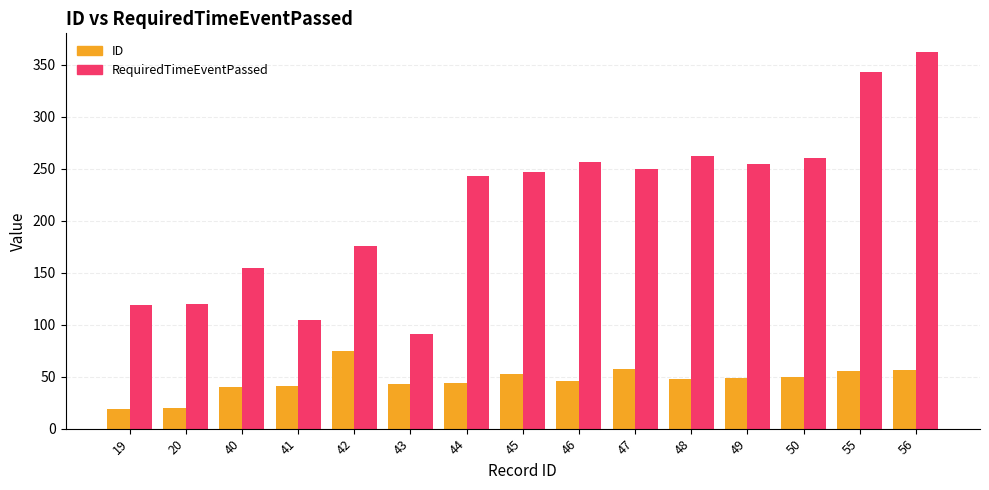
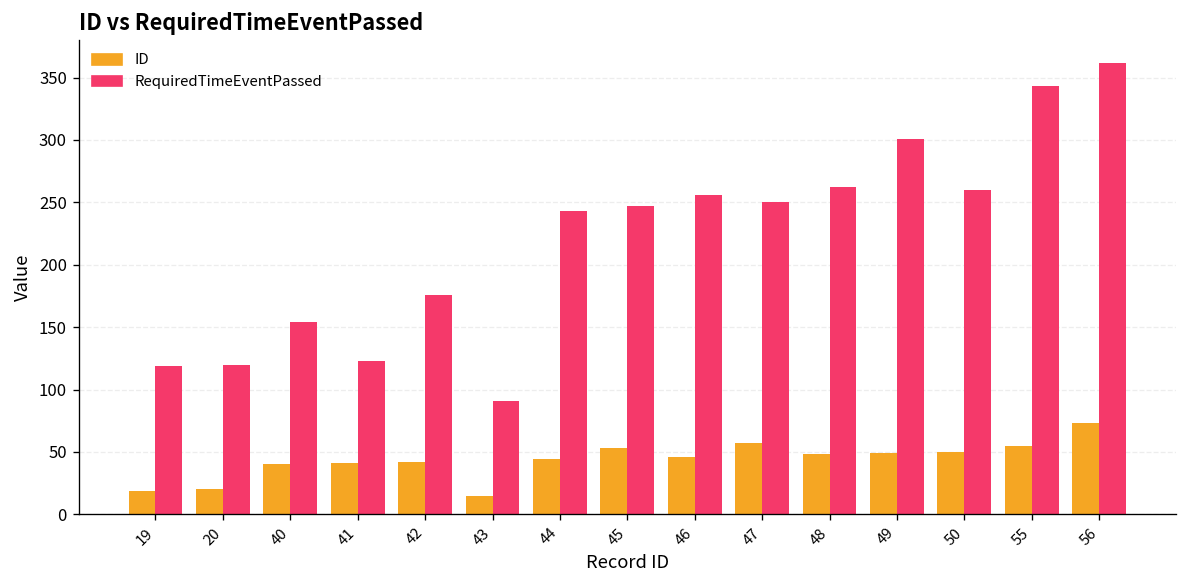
RequiredTimeEventPassed, 41: 104 -> 123
ID, 42: 75 -> 42
ID, 43: 43 -> 15
RequiredTimeEventPassed, 49: 254 -> 301
ID, 56: 56 -> 73
